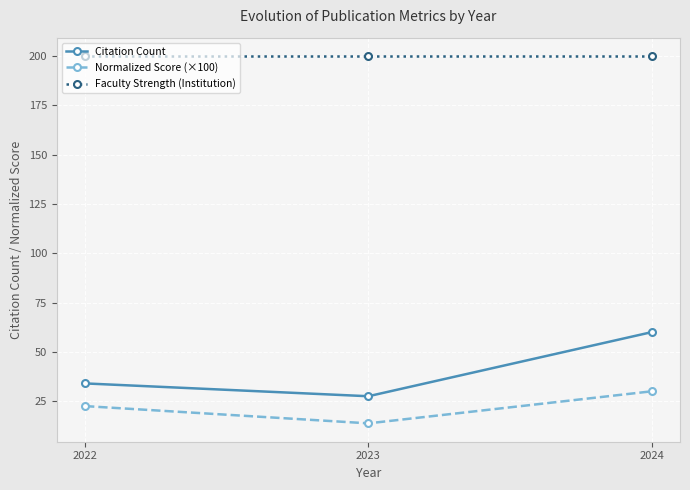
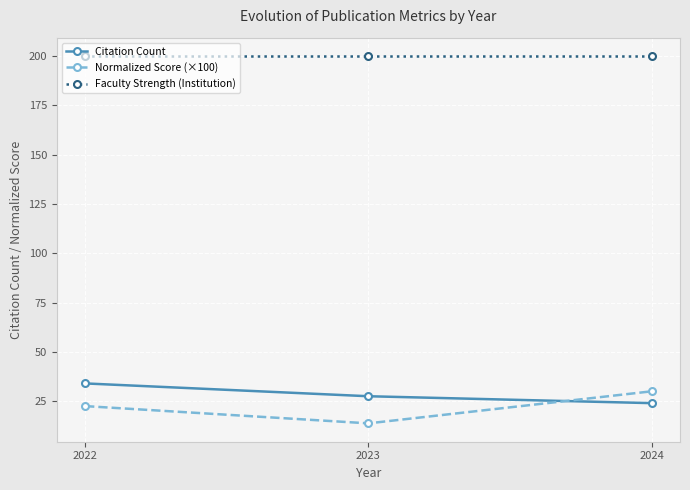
Citation Count, 2024: 60 -> 24
